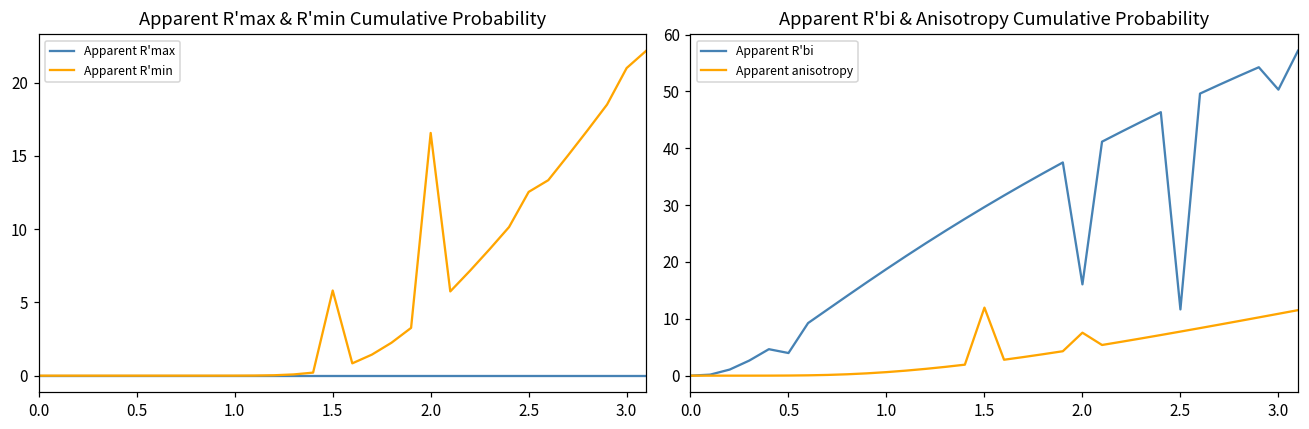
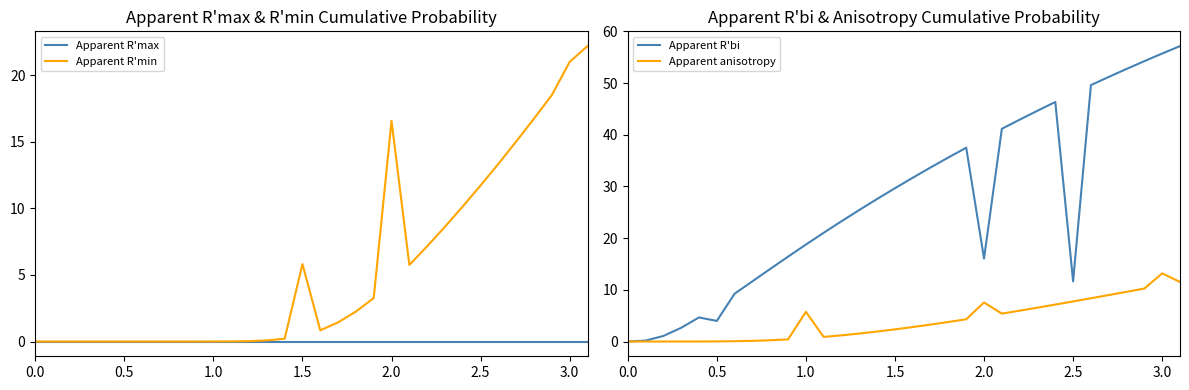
Apparent R'max & R'min Cumulative Probability, Apparent R'min, 2.5: 12.5 -> 11.7
Apparent R'bi & Anisotropy Cumulative Probability, Apparent anisotropy, 1.0: 1 -> 6
Apparent R'bi & Anisotropy Cumulative Probability, Apparent anisotropy, 1.5: 12 -> 2
Apparent R'bi & Anisotropy Cumulative Probability, Apparent R'bi, 3.0: 50 -> 56
Apparent R'bi & Anisotropy Cumulative Probability, Apparent anisotropy, 3.0: 11 -> 13
